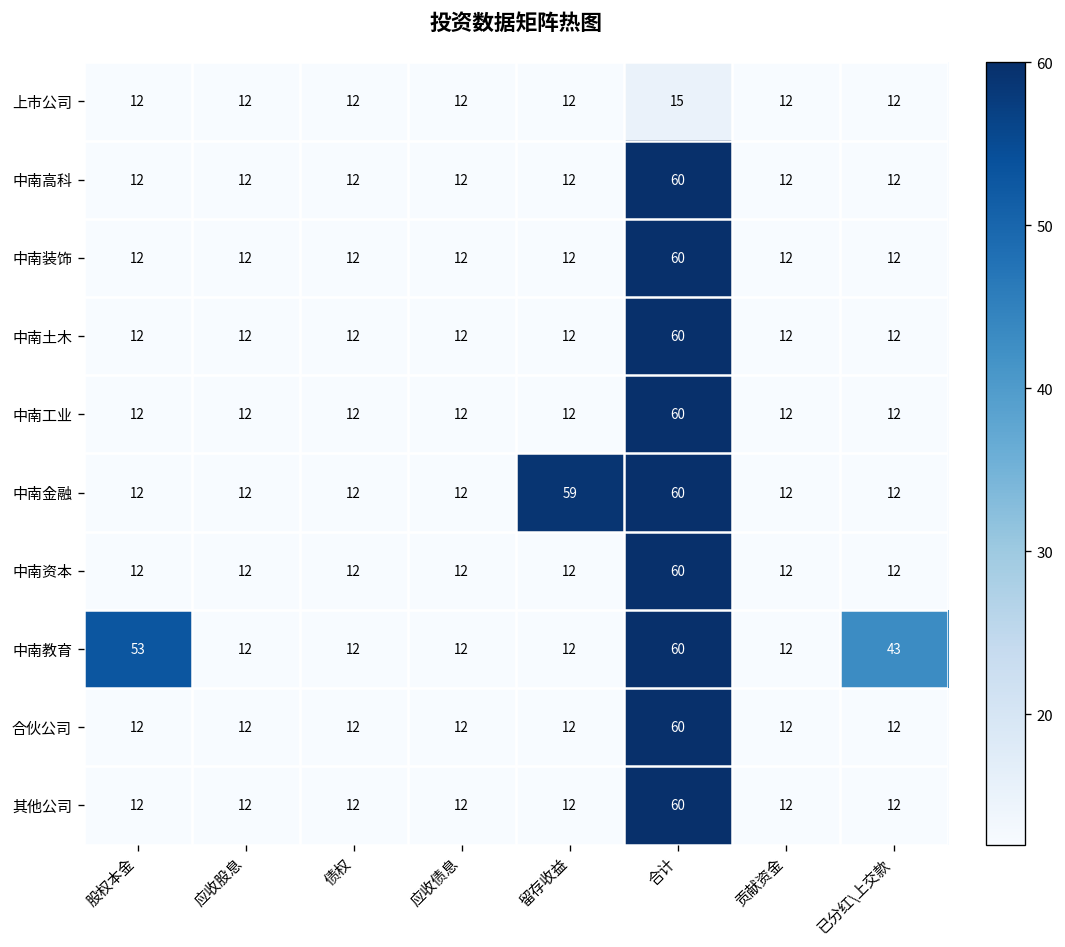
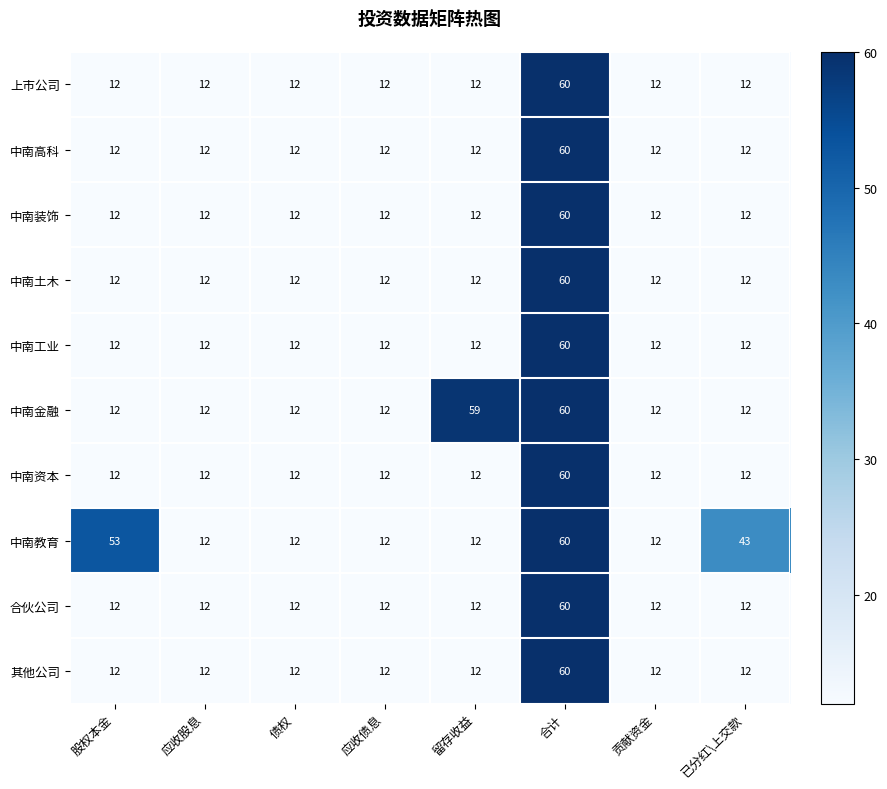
上市公司, 合计: 15 -> 60
